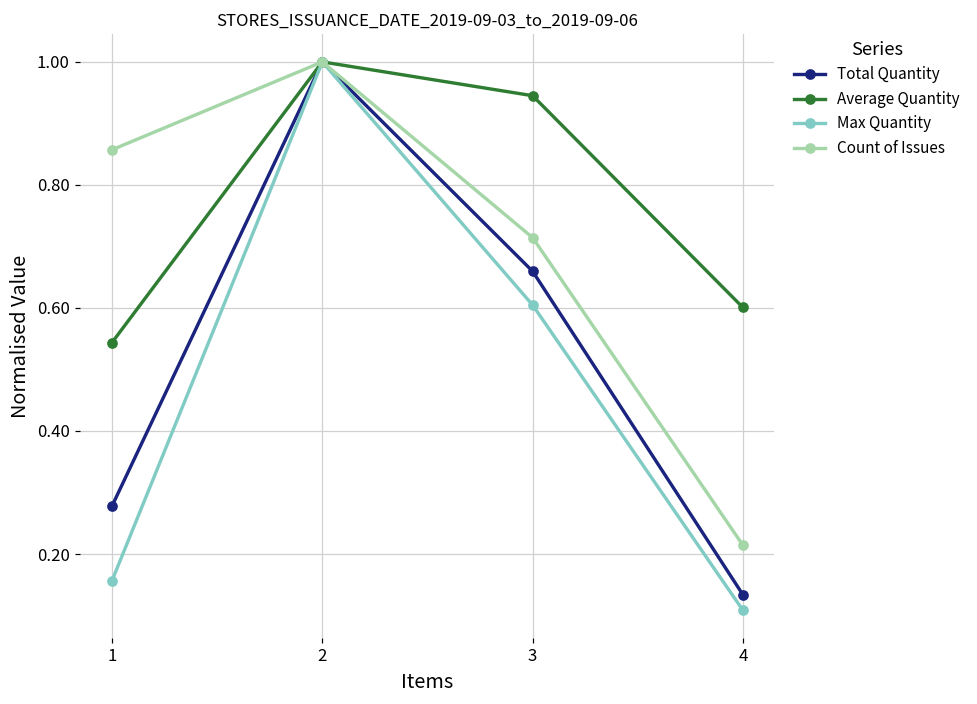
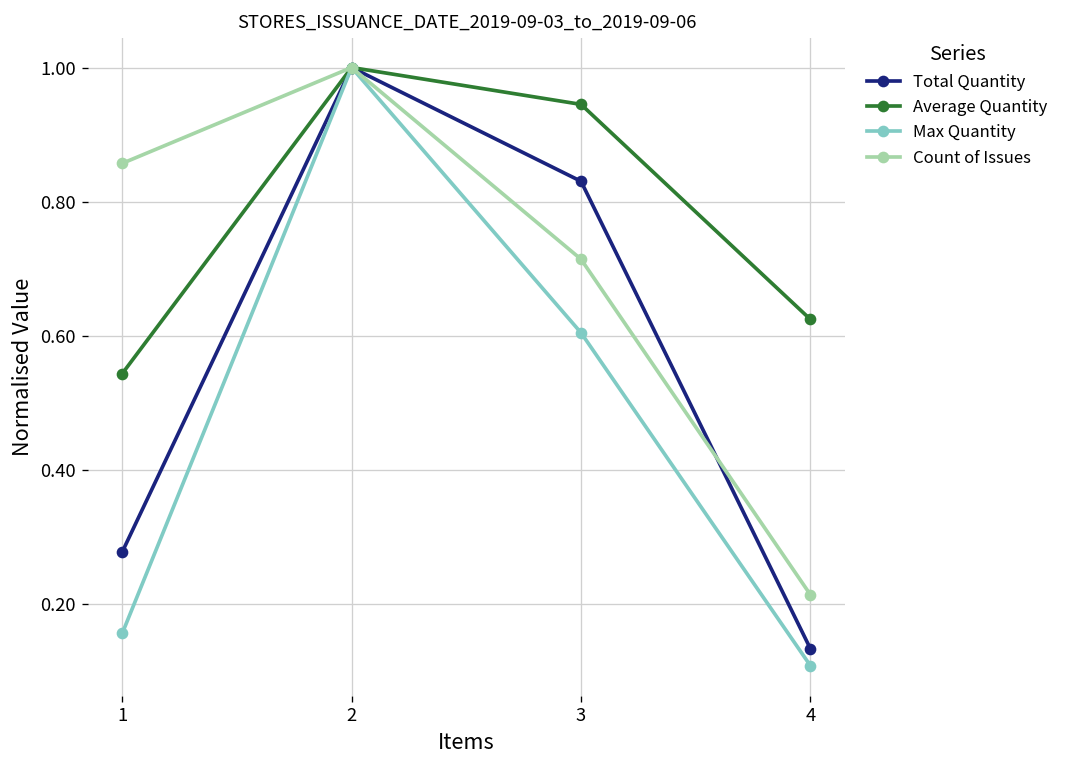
Total Quantity, 3: 0.66 -> 0.83
Average Quantity, 4: 0.60 -> 0.62
